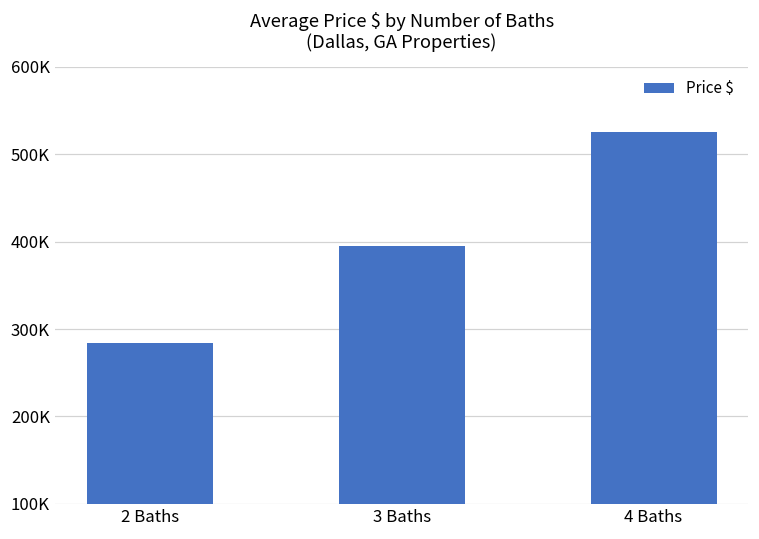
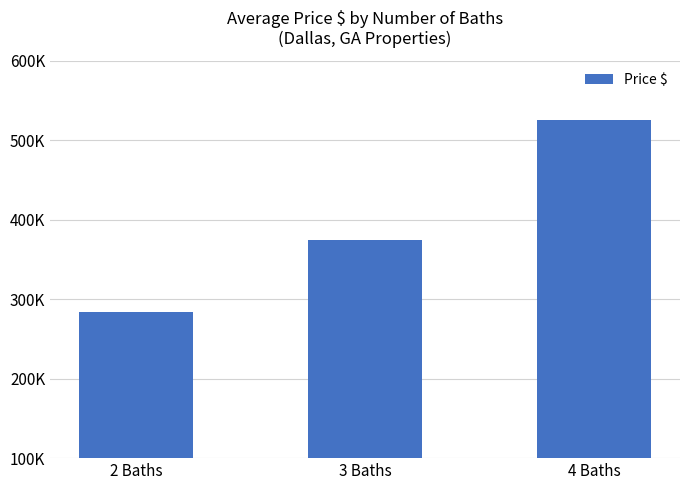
3 Baths: 390000 -> 370000
